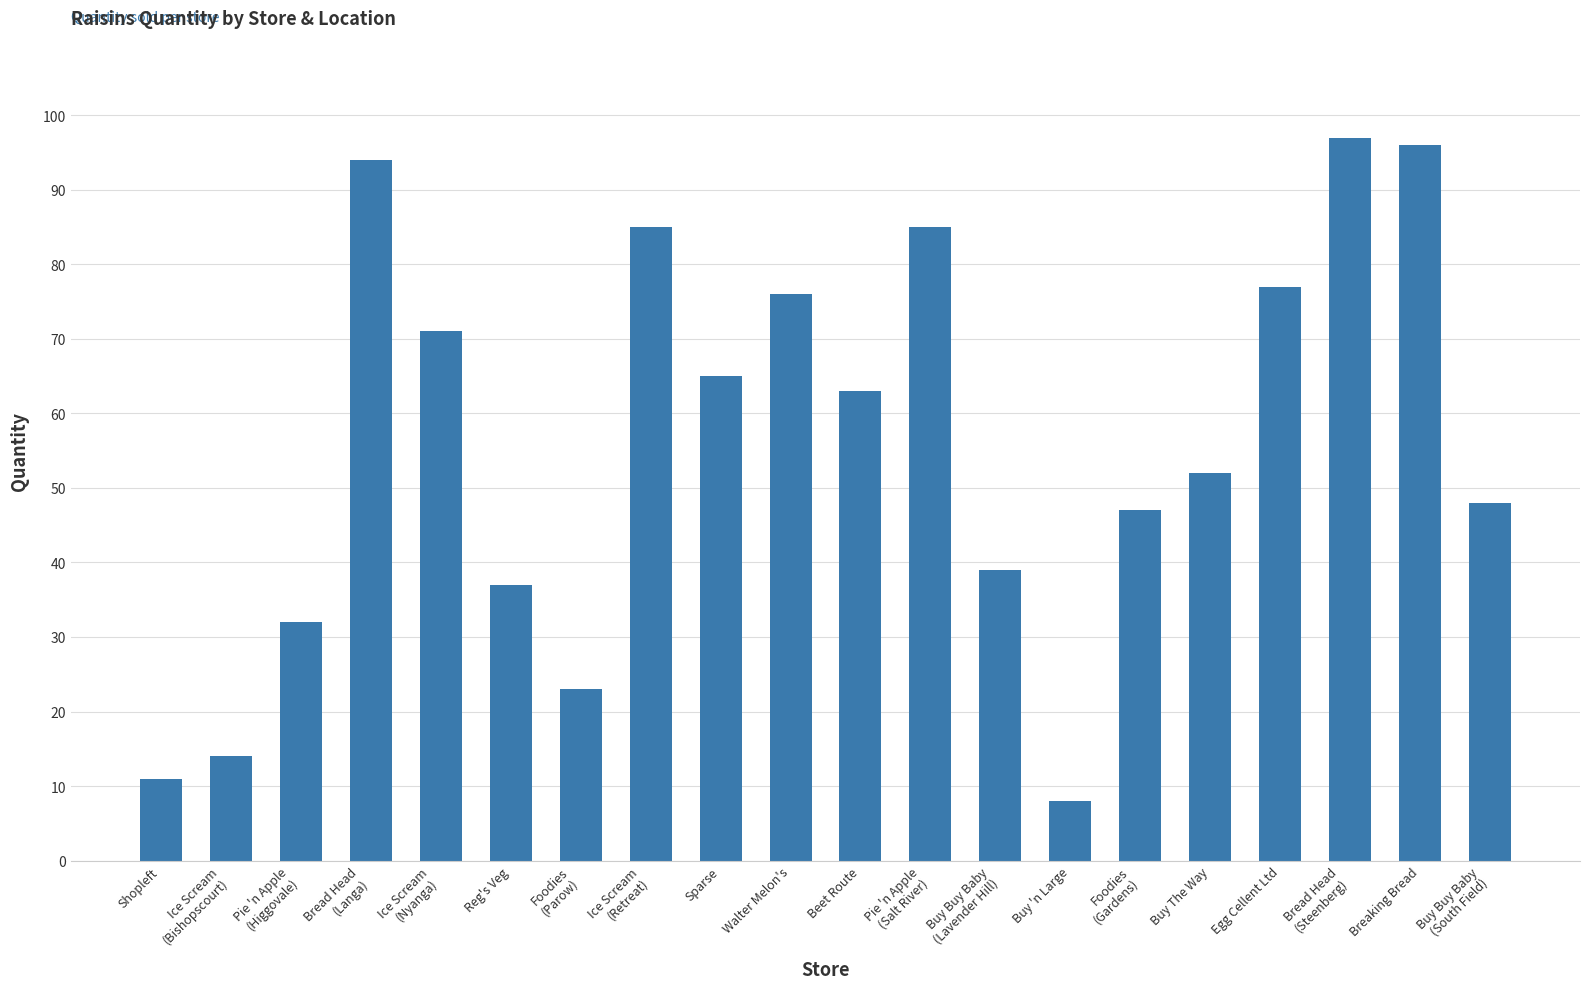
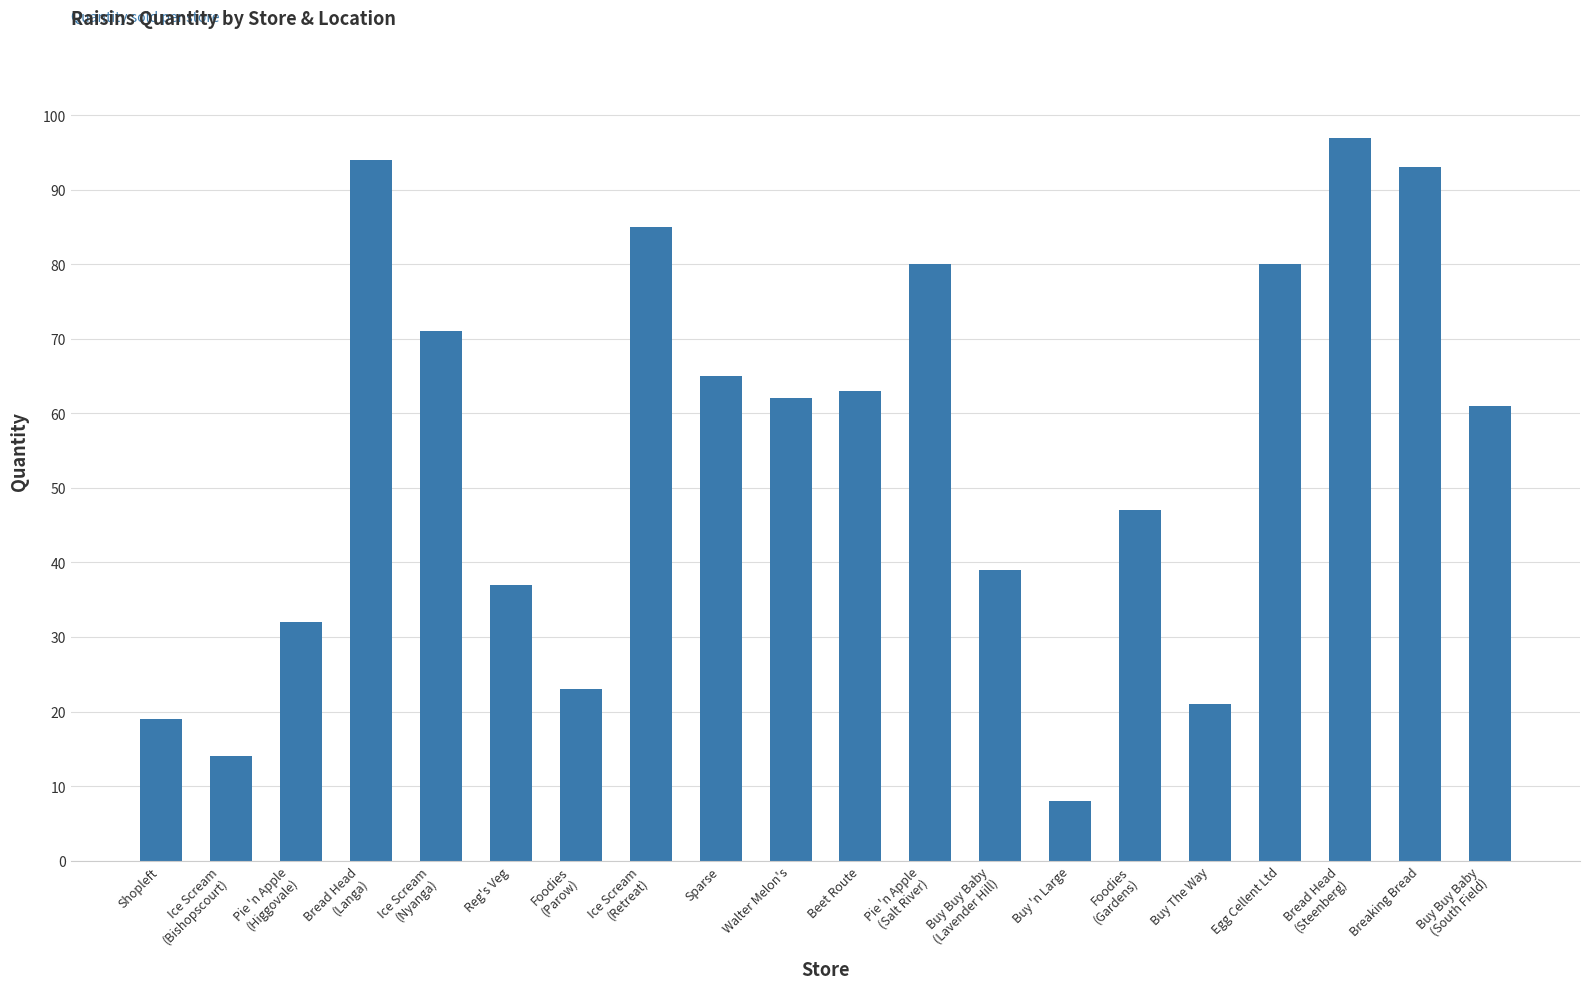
Shopleft: 11 -> 19
Walter Melon's: 76 -> 62
Pie 'n Apple (Salt River): 85 -> 80
Buy The Way: 52 -> 21
Egg Cellent Ltd: 77 -> 80
Breaking Bread: 96 -> 93
Buy Buy Baby (South Field): 48 -> 61
